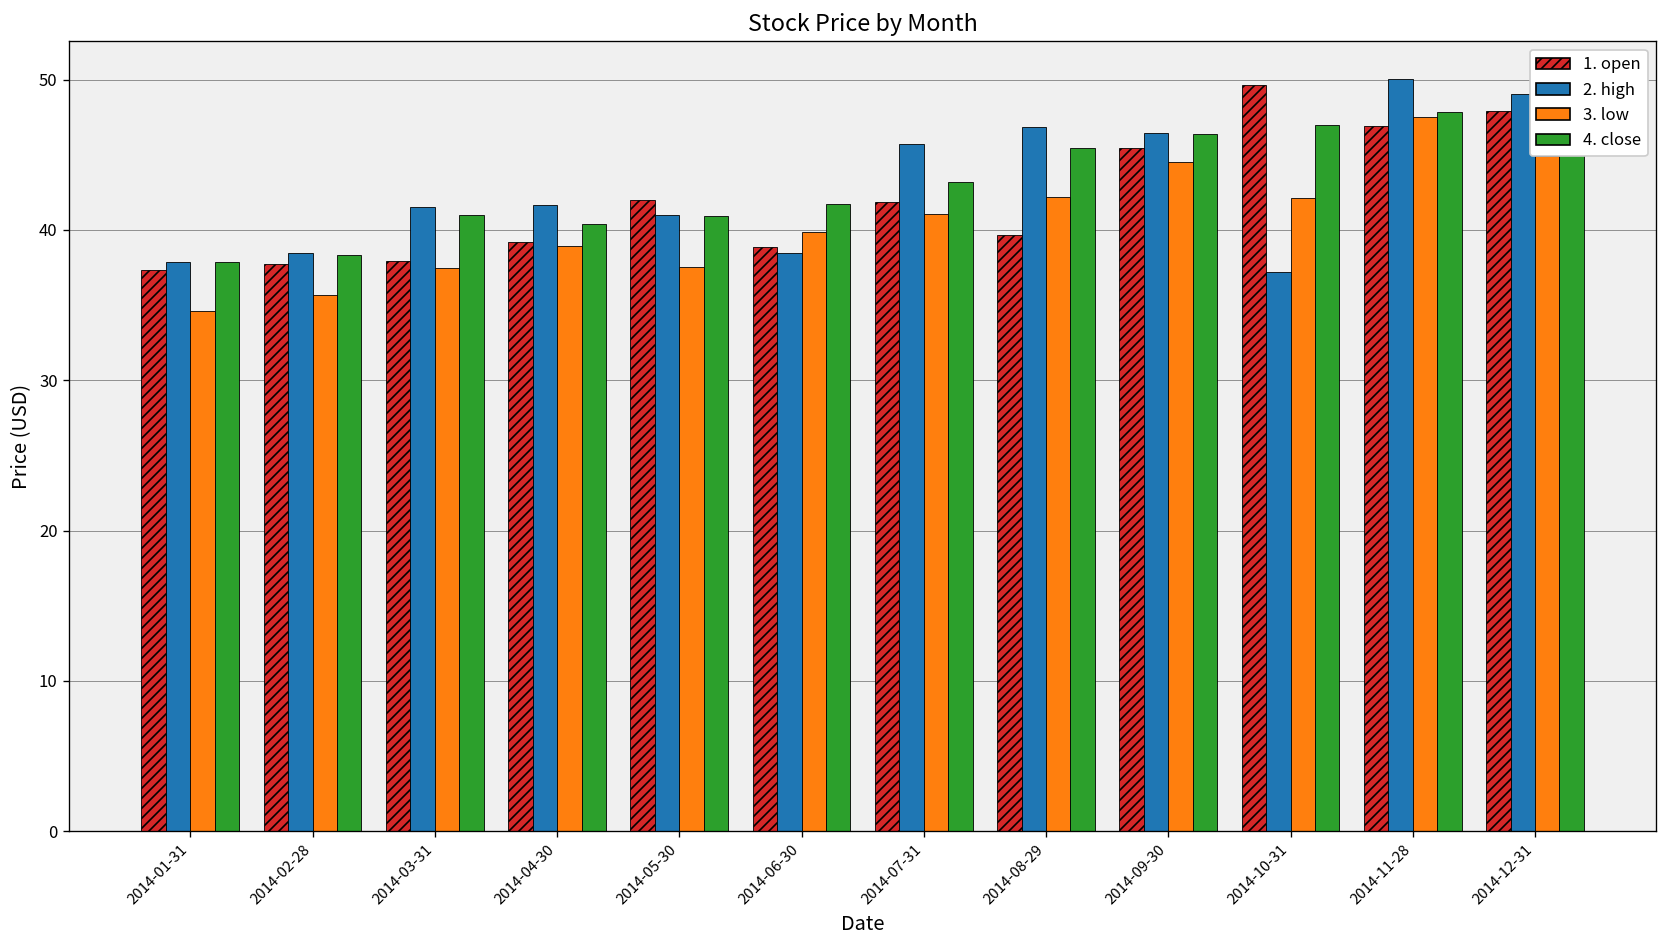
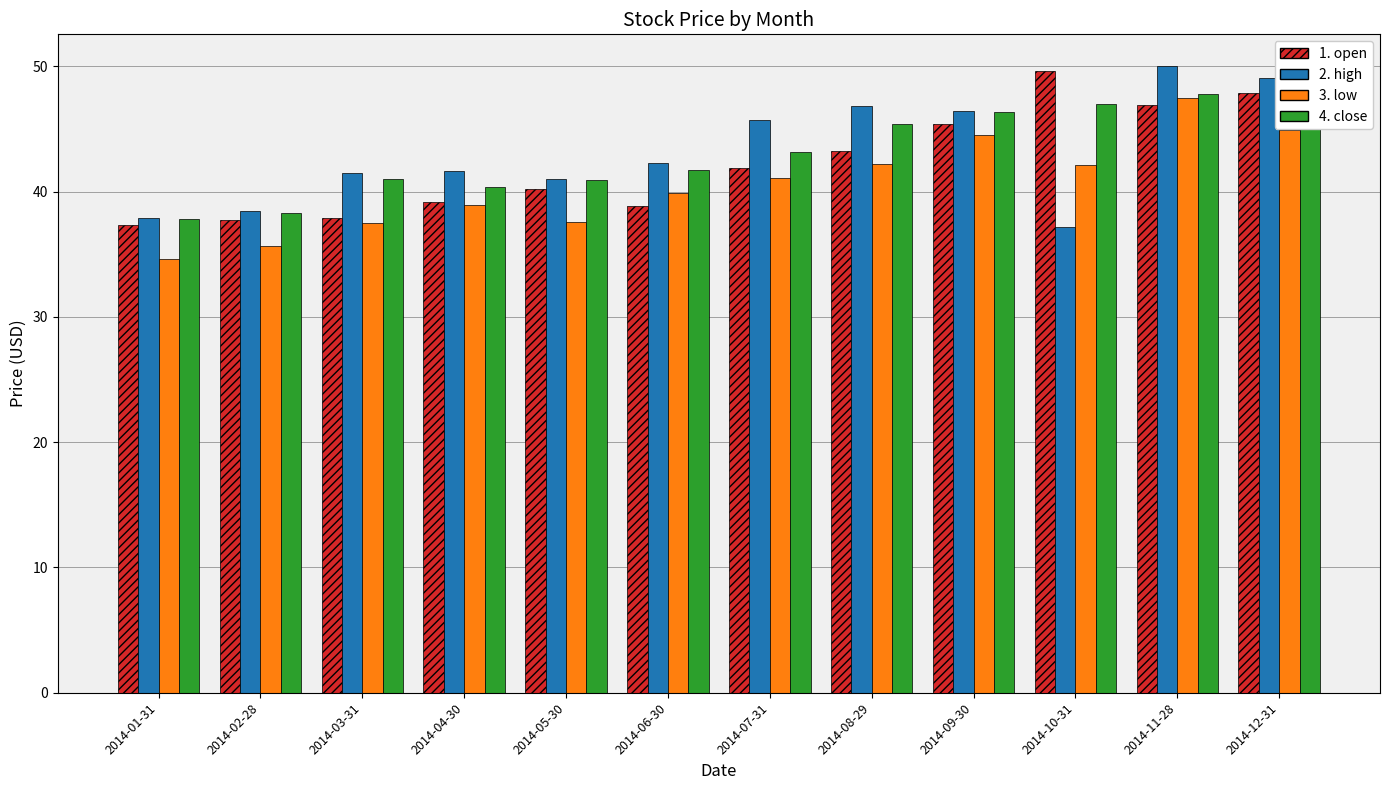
1. open, 2014-05-30: 42.0 -> 40.2
2. high, 2014-06-30: 38.5 -> 42.3
1. open, 2014-08-29: 39.7 -> 43.2
